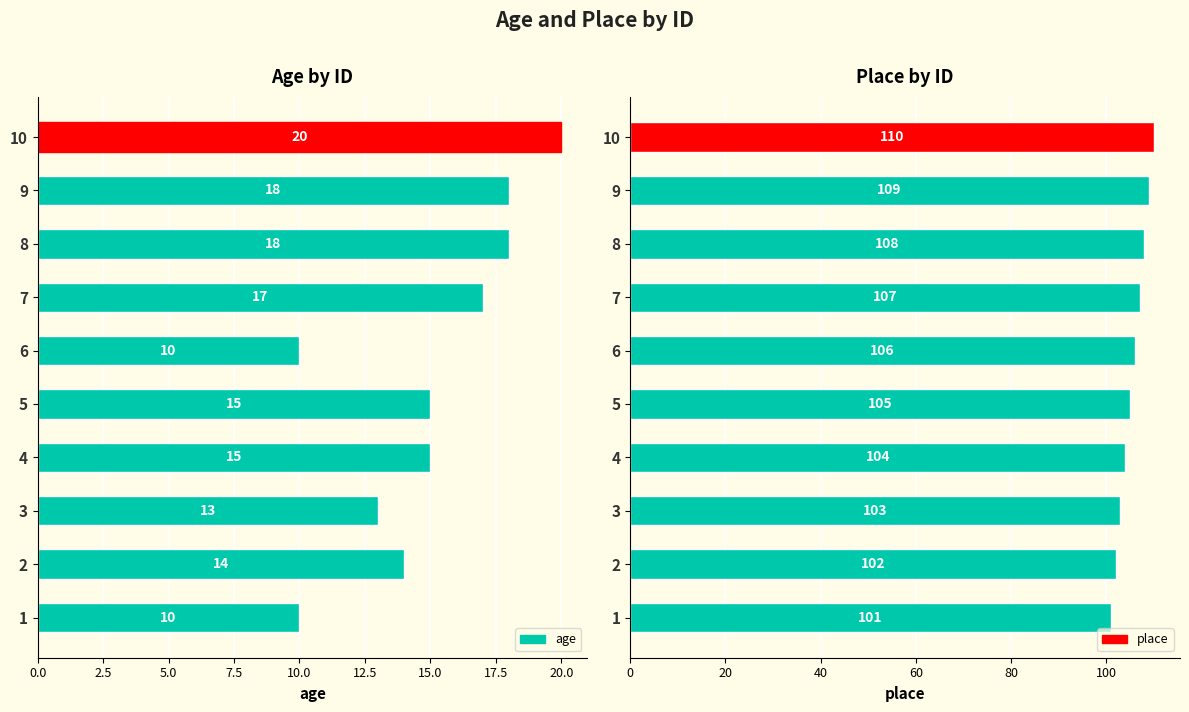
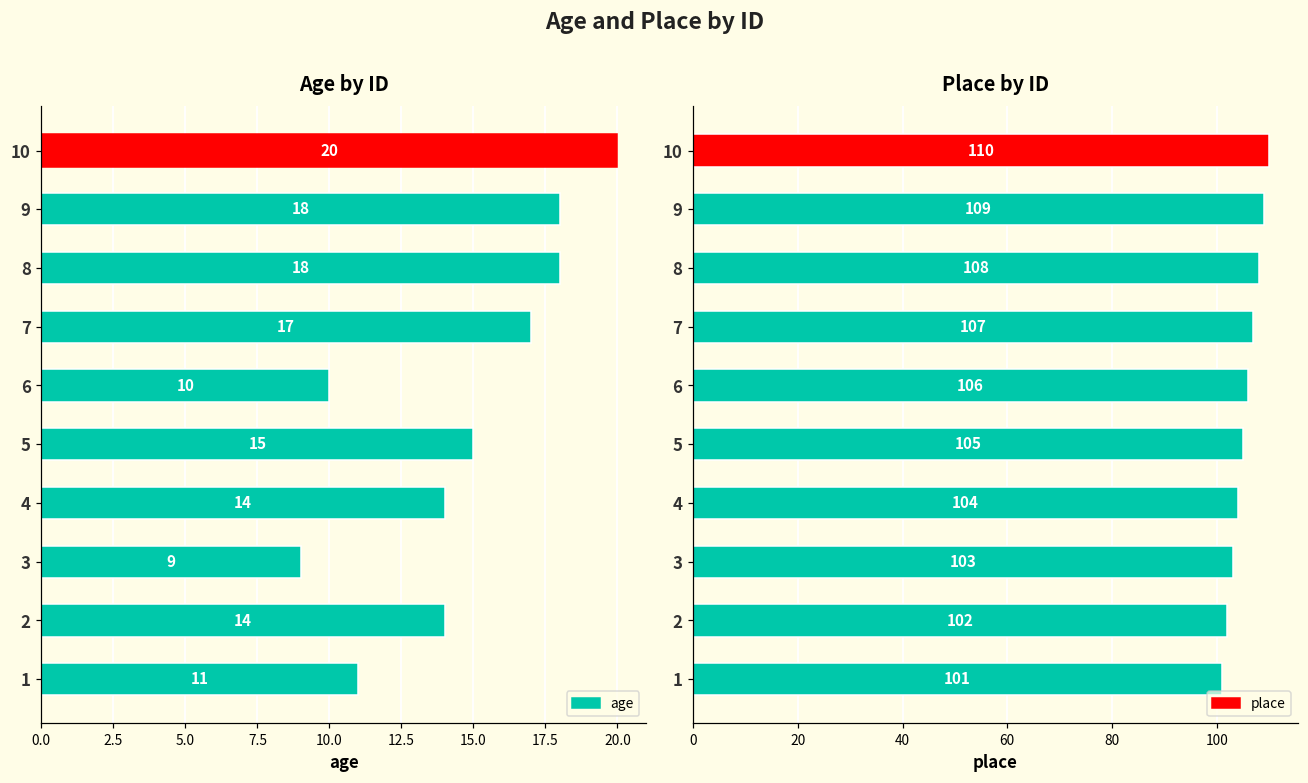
Age by ID, 4: 15 -> 14
Age by ID, 3: 13 -> 9
Age by ID, 1: 10 -> 11
